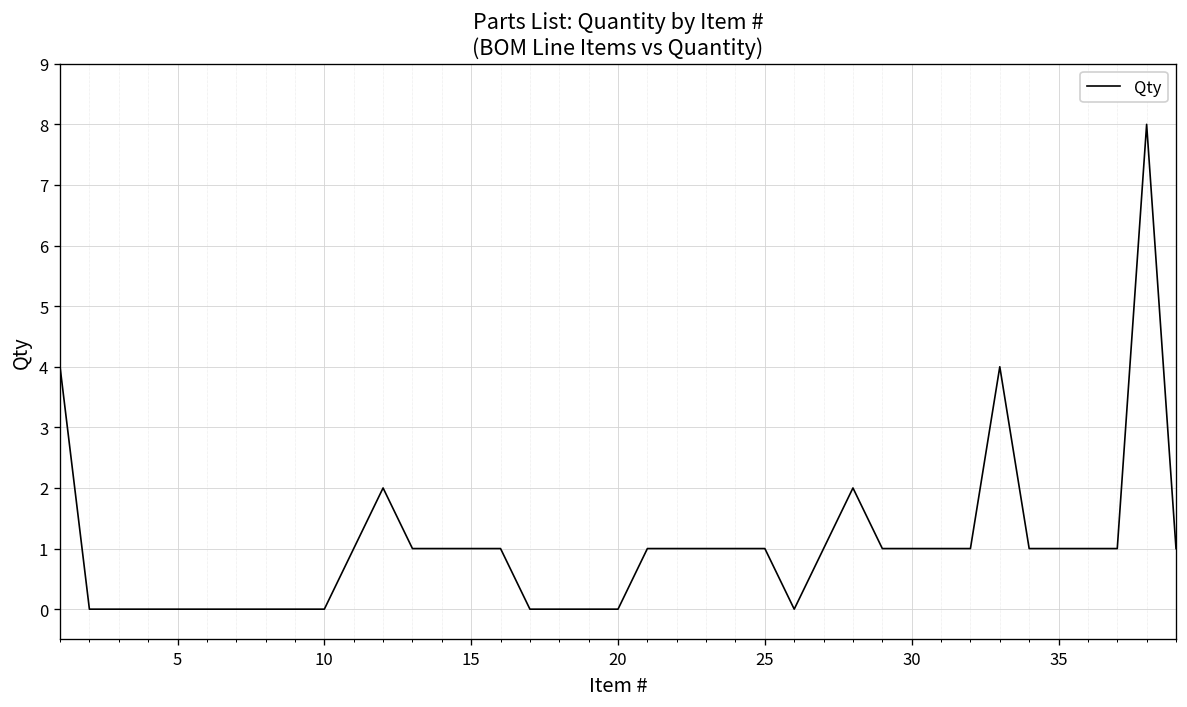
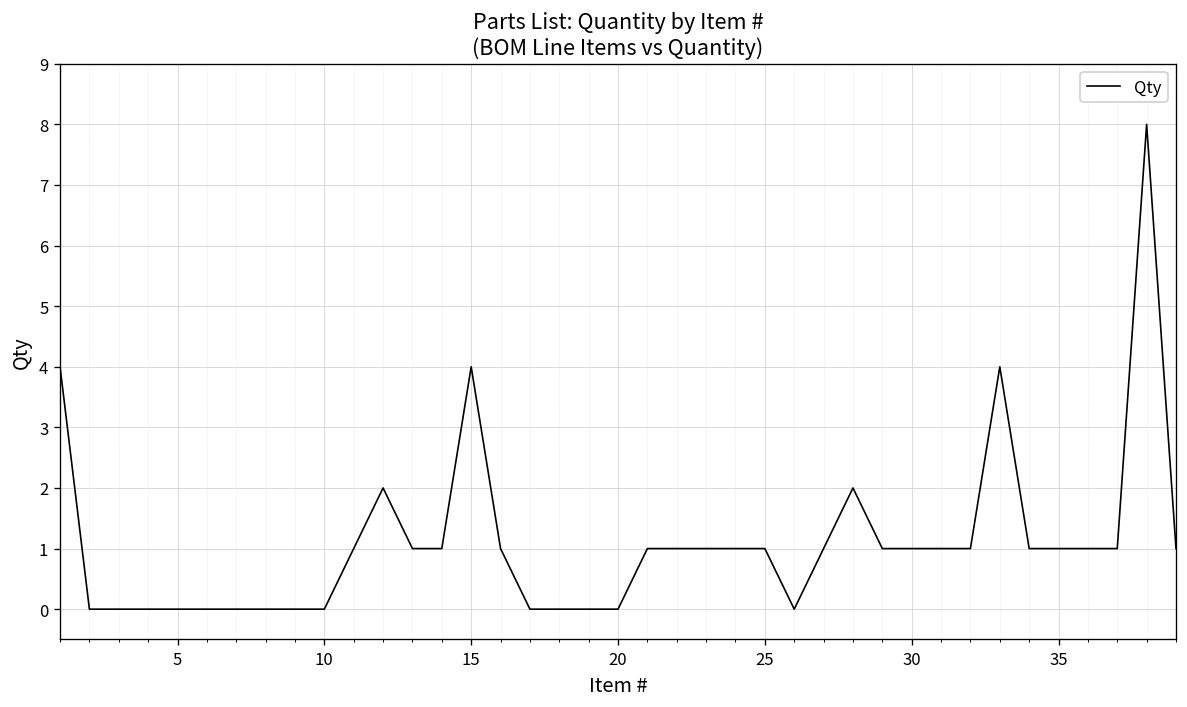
15: 1 -> 4
